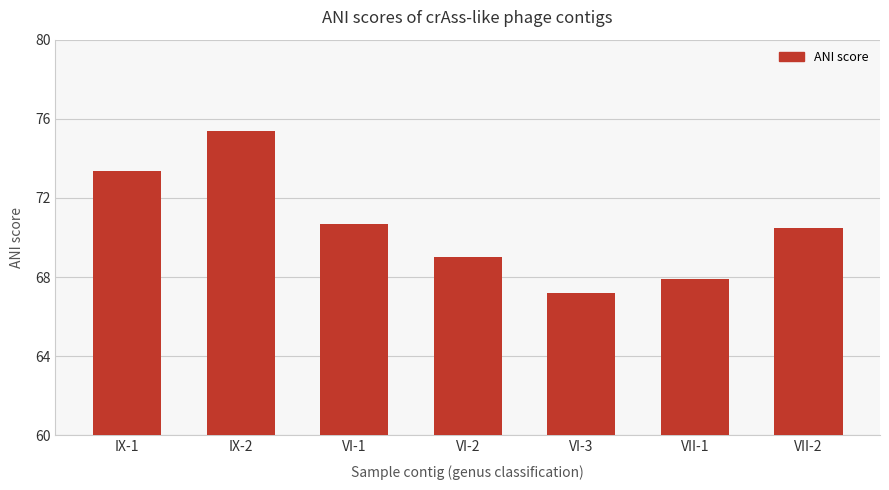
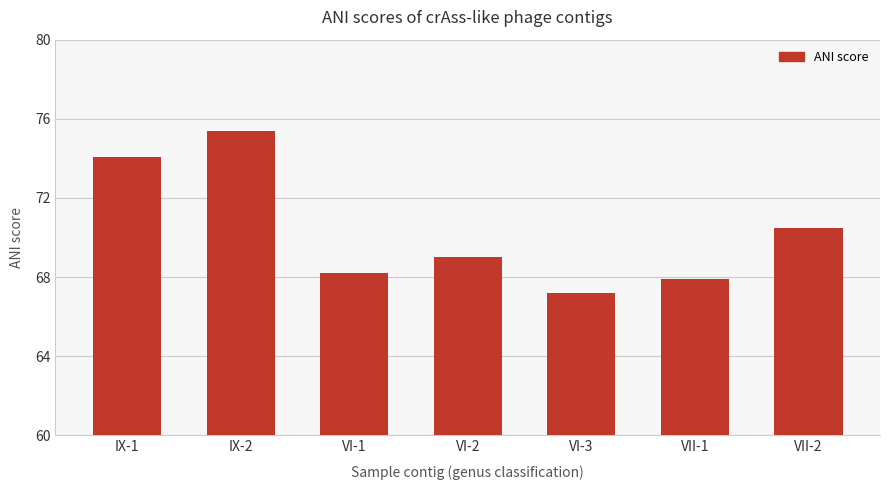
IX-1: 73.4 -> 74.1
VI-1: 70.7 -> 68.2
